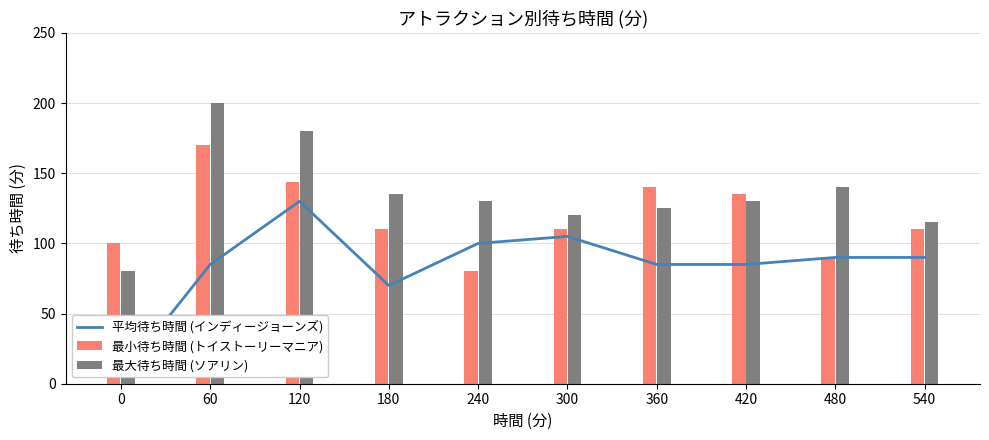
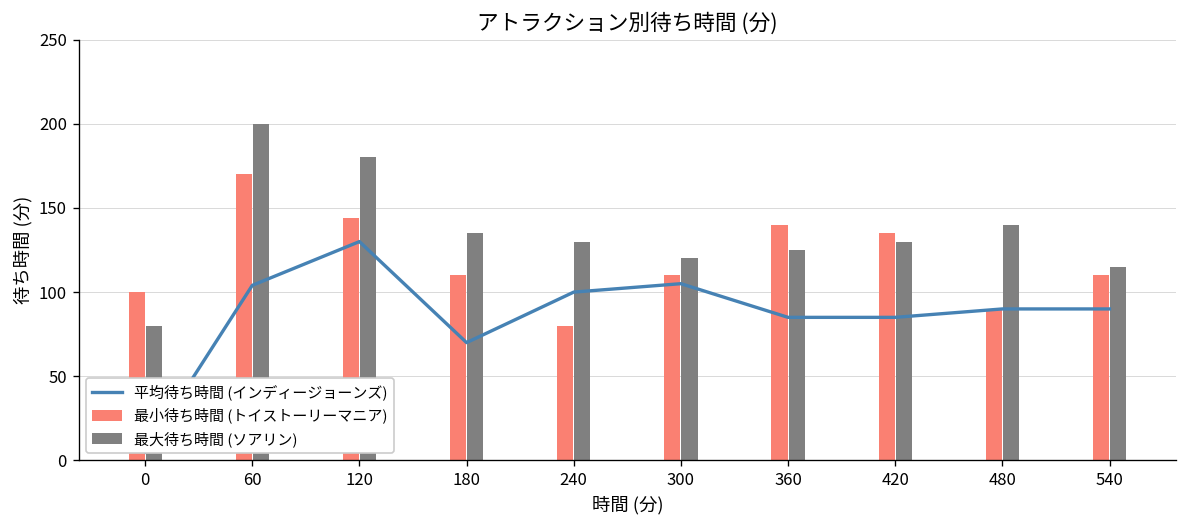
平均待ち時間 (インディージョーンズ), 60: 85 -> 104
